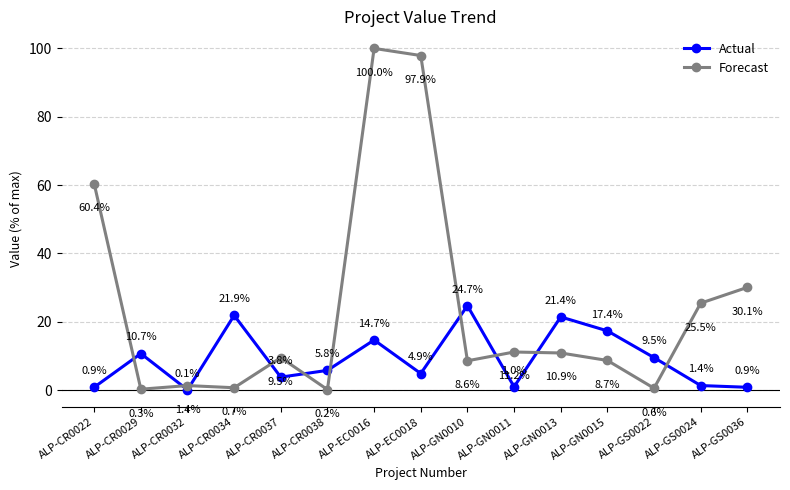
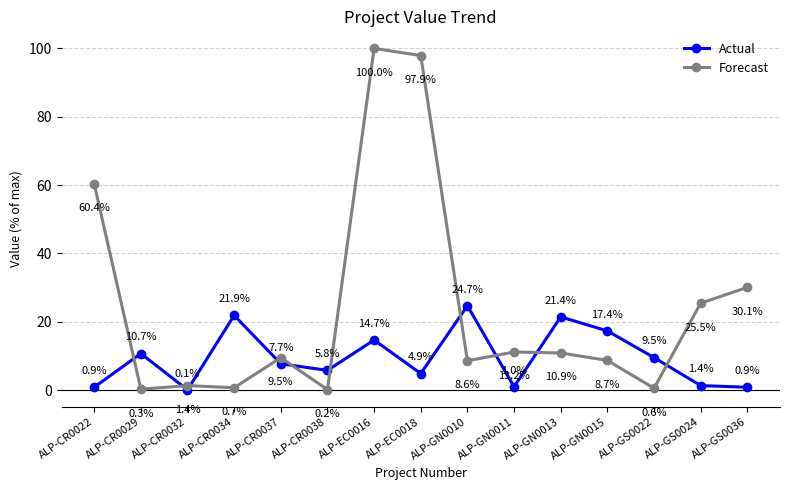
Actual, ALP-CR0037: 3.8% -> 7.7%
